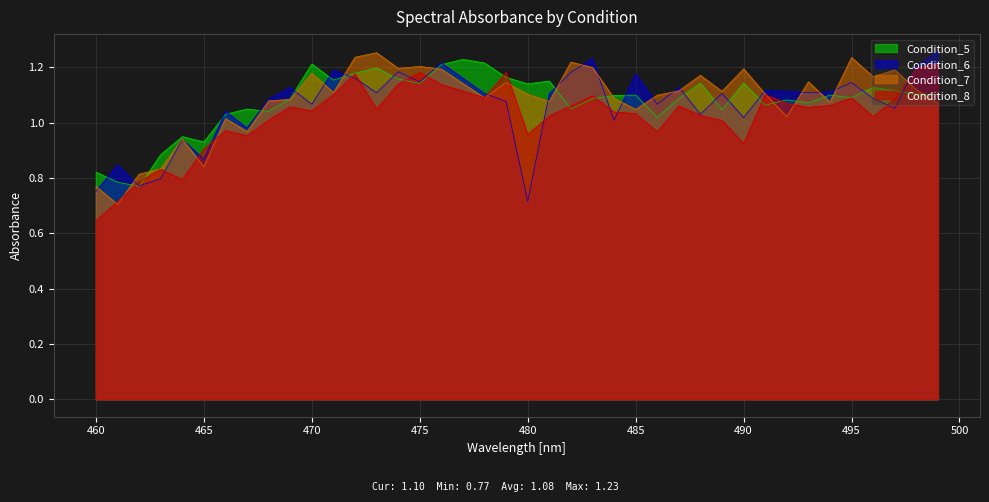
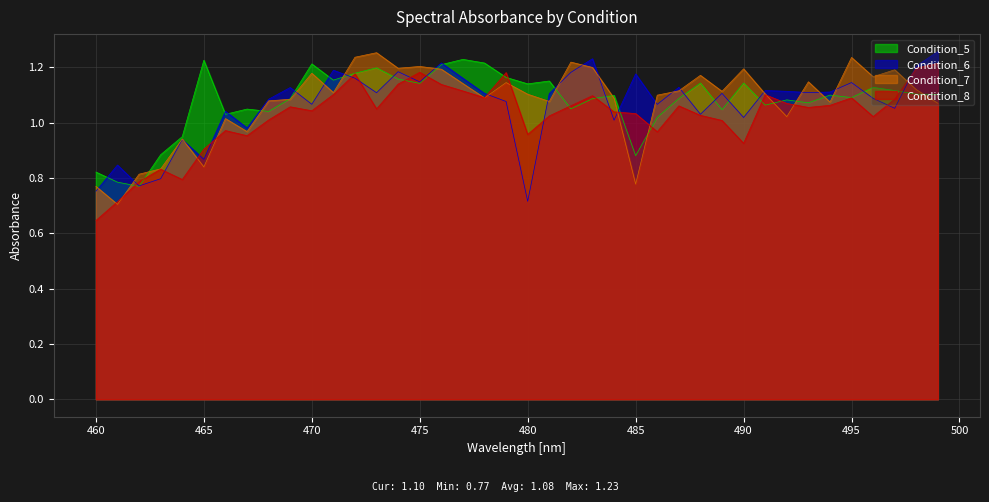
Condition_5, 465: 0.93 -> 1.23
Condition_5, 485: 1.10 -> 0.88
Condition_7, 485: 1.05 -> 0.78
